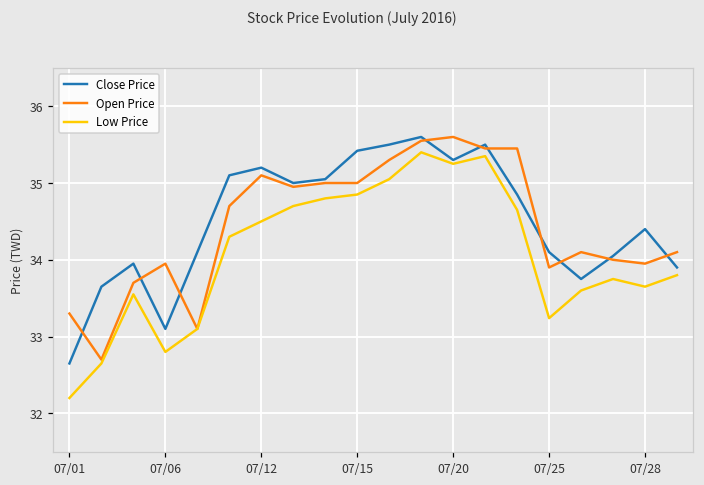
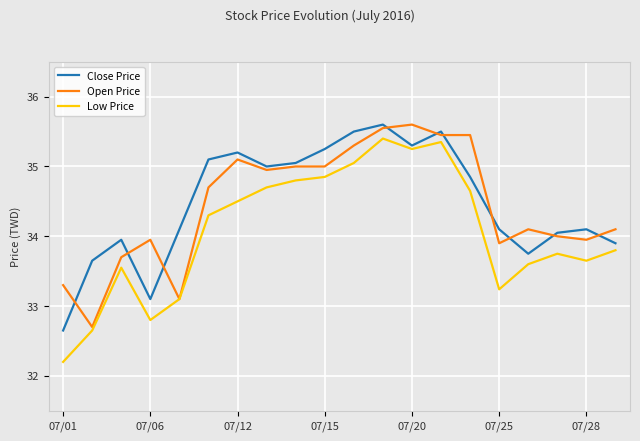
Close Price, 07/15: 35.4 -> 35.3
Close Price, 07/28: 34.4 -> 34.1
